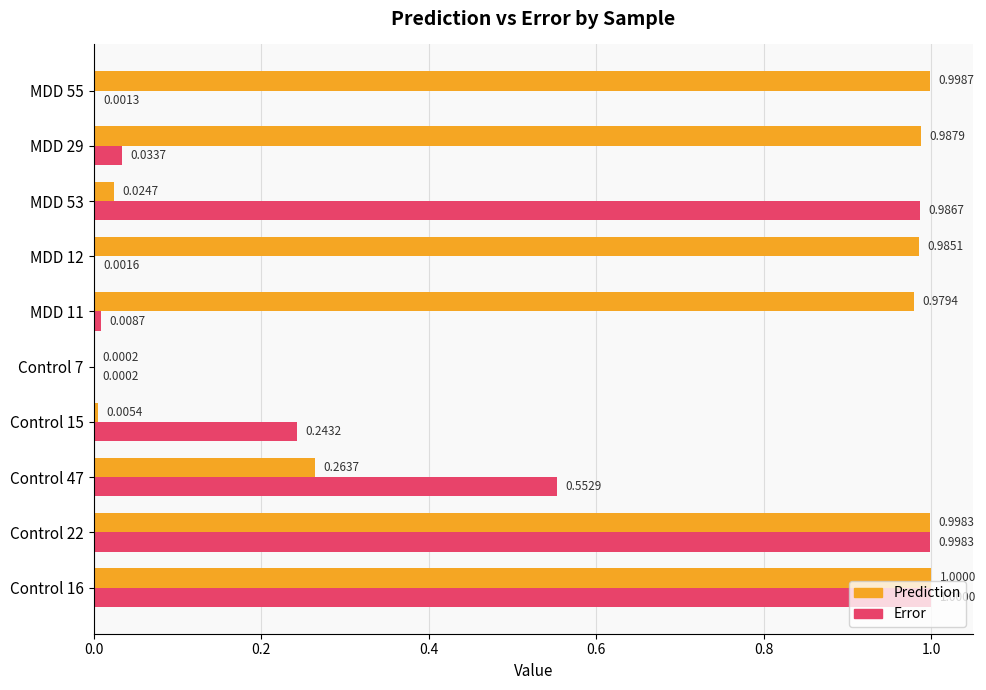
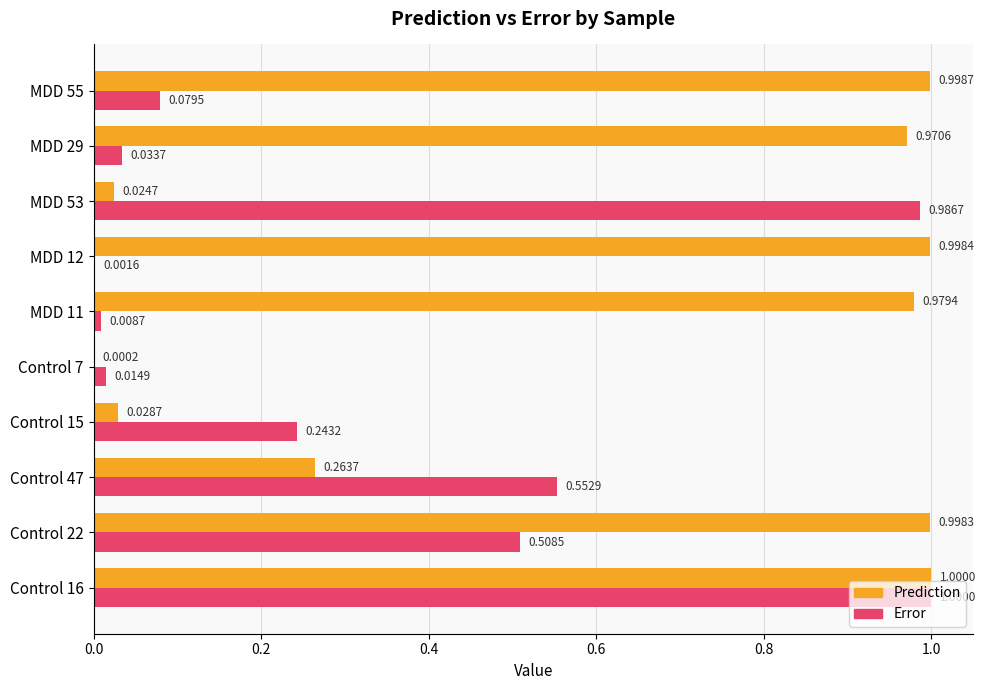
Error, MDD 55: 0.0013 -> 0.0795
Prediction, MDD 29: 0.9879 -> 0.9706
Prediction, MDD 12: 0.9851 -> 0.9984
Error, Control 7: 0.0002 -> 0.0149
Prediction, Control 15: 0.0054 -> 0.0287
Error, Control 22: 0.9983 -> 0.5085
